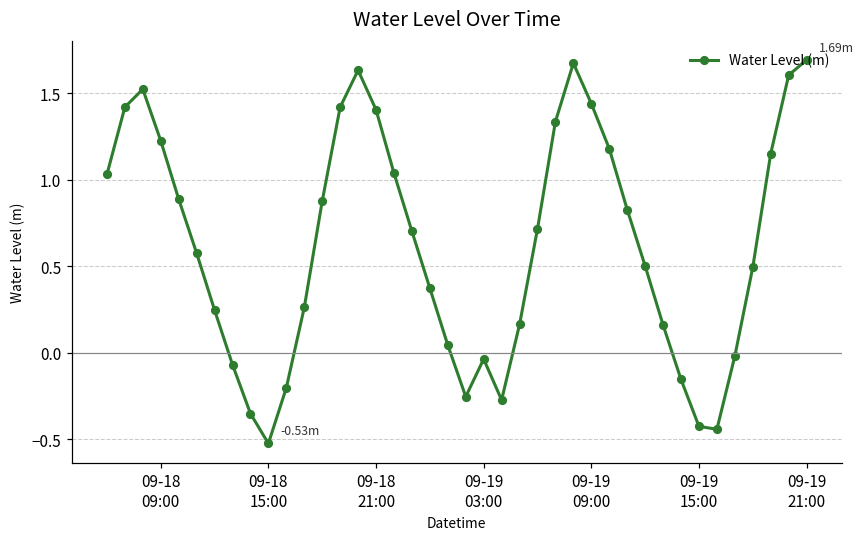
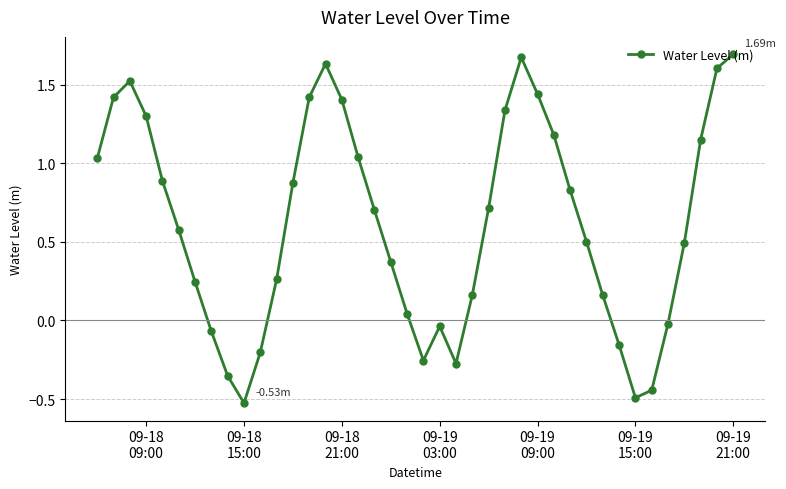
09-18 09:00: 1.23 -> 1.30
09-19 15:00: -0.43 -> -0.49
